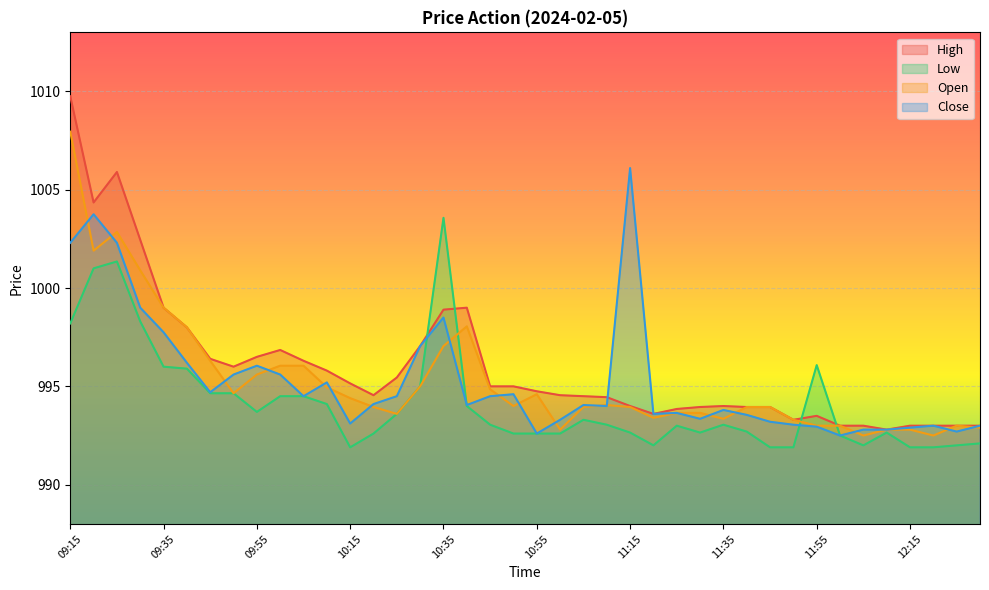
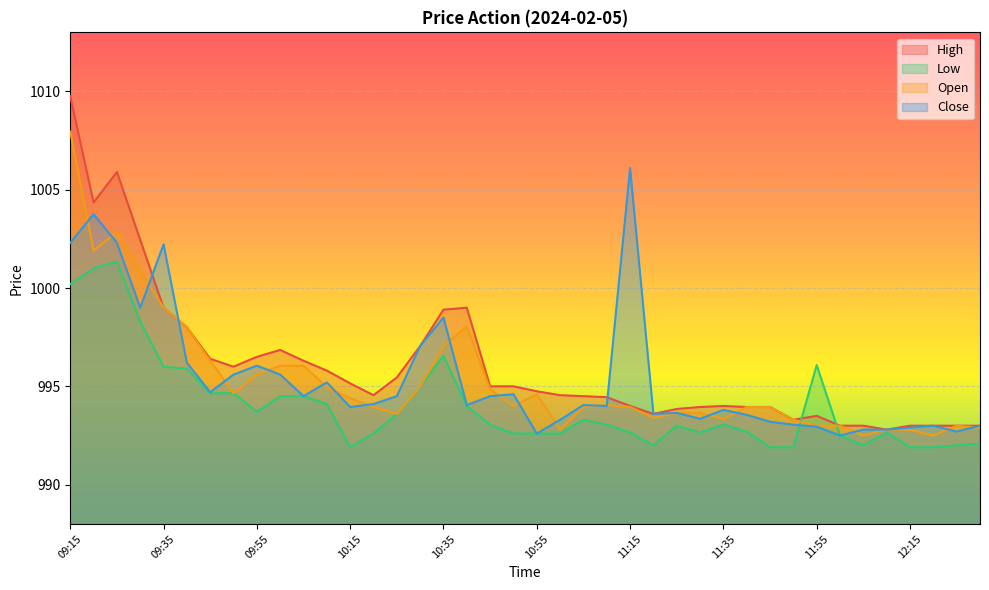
Low, 09:15: 998.2 -> 1000.2
Close, 09:35: 997.8 -> 1002.2
Close, 10:15: 993.1 -> 994.0
Low, 10:35: 1003.6 -> 996.6
